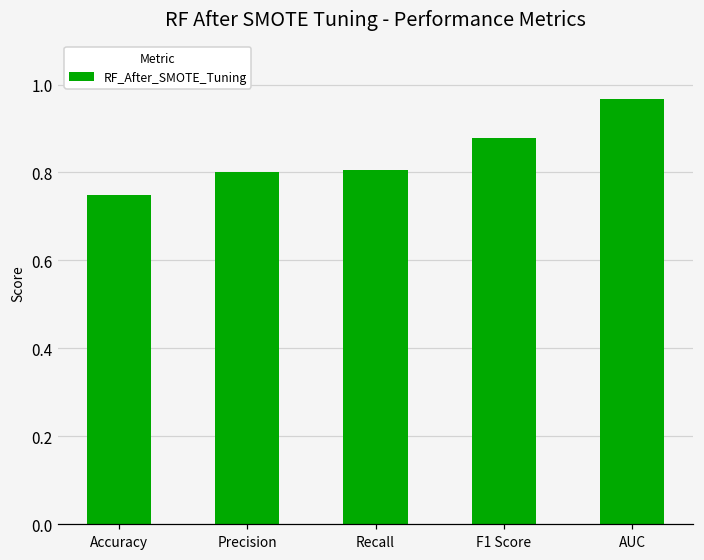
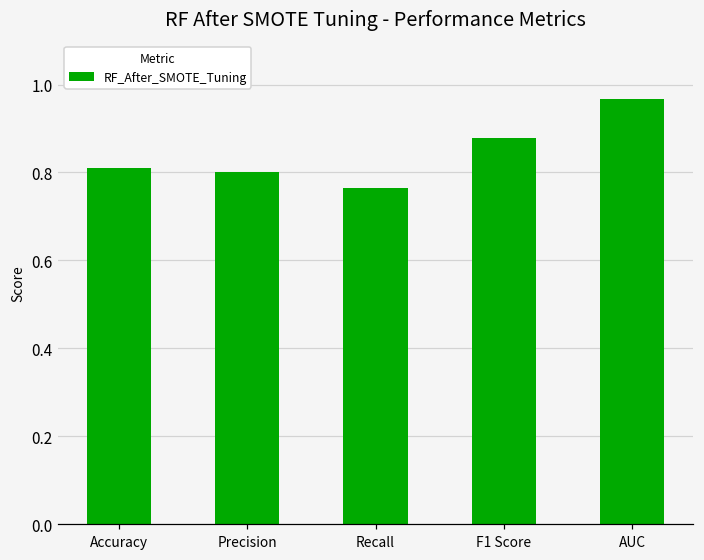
Accuracy: 0.75 -> 0.81
Recall: 0.81 -> 0.76
